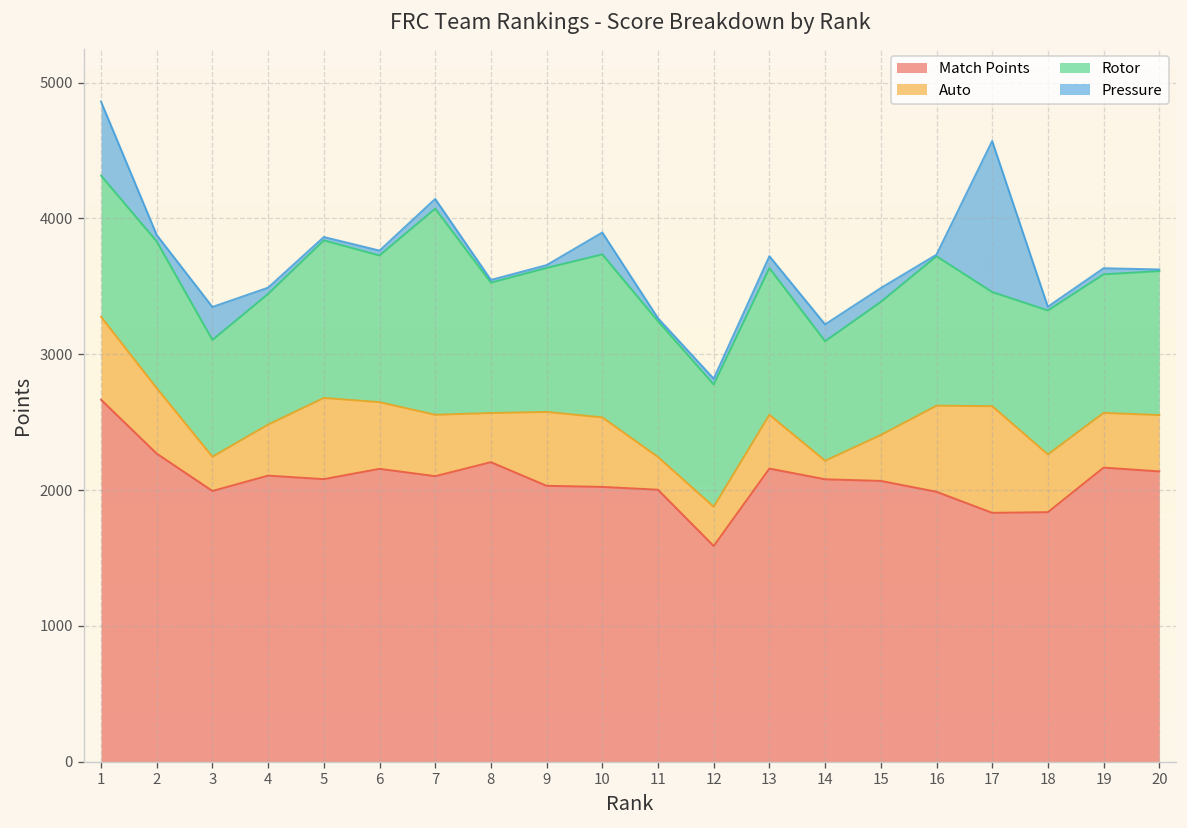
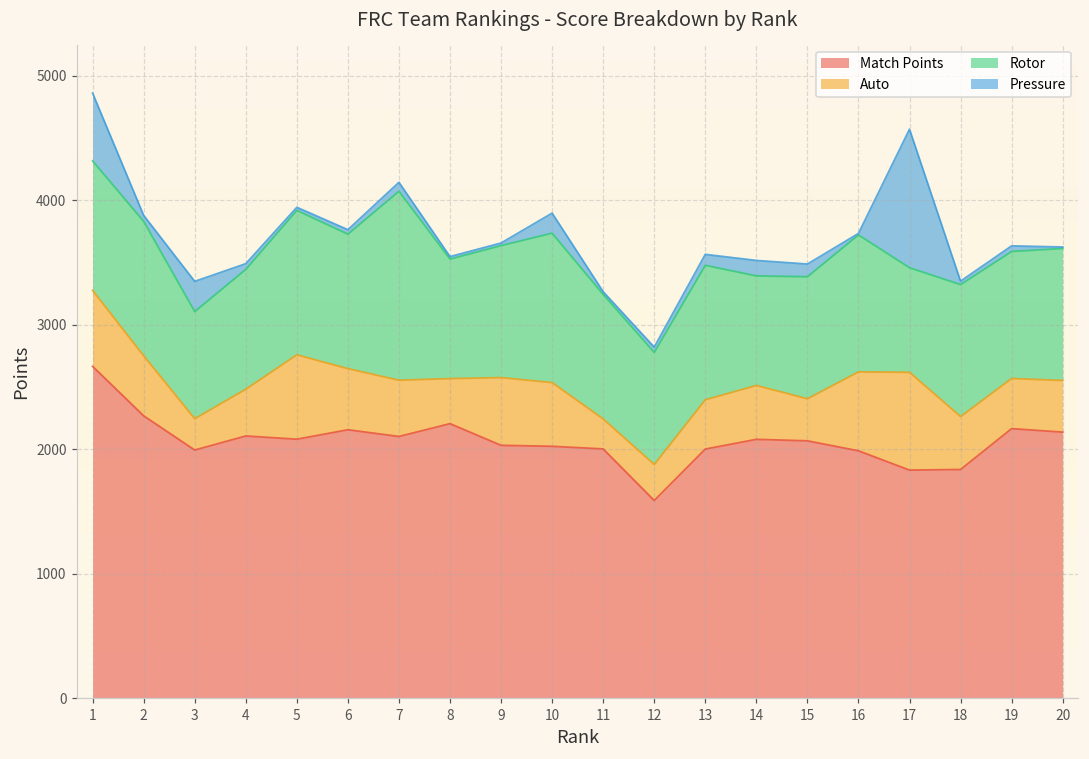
Auto, 5: 600 -> 680
Match Points, 13: 2160 -> 2000
Auto, 14: 140 -> 430
